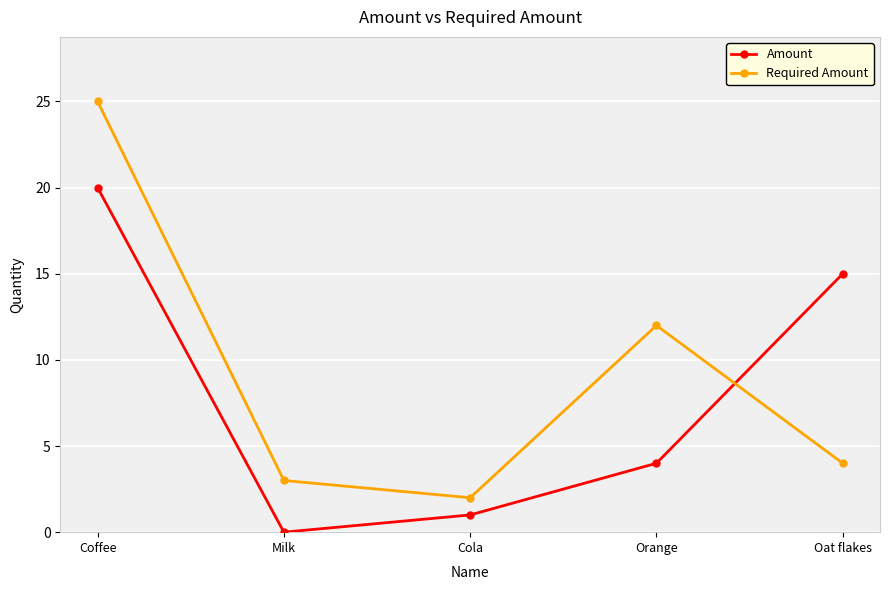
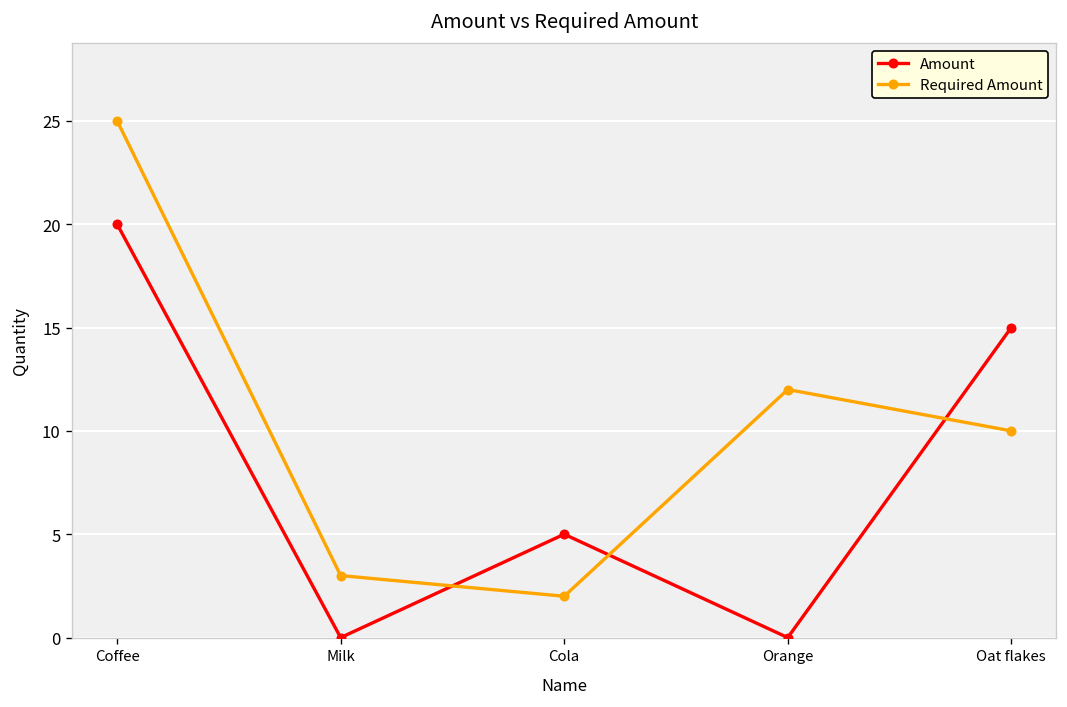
Amount, Cola: 1 -> 5
Amount, Orange: 4 -> 0
Required Amount, Oat flakes: 4 -> 10
